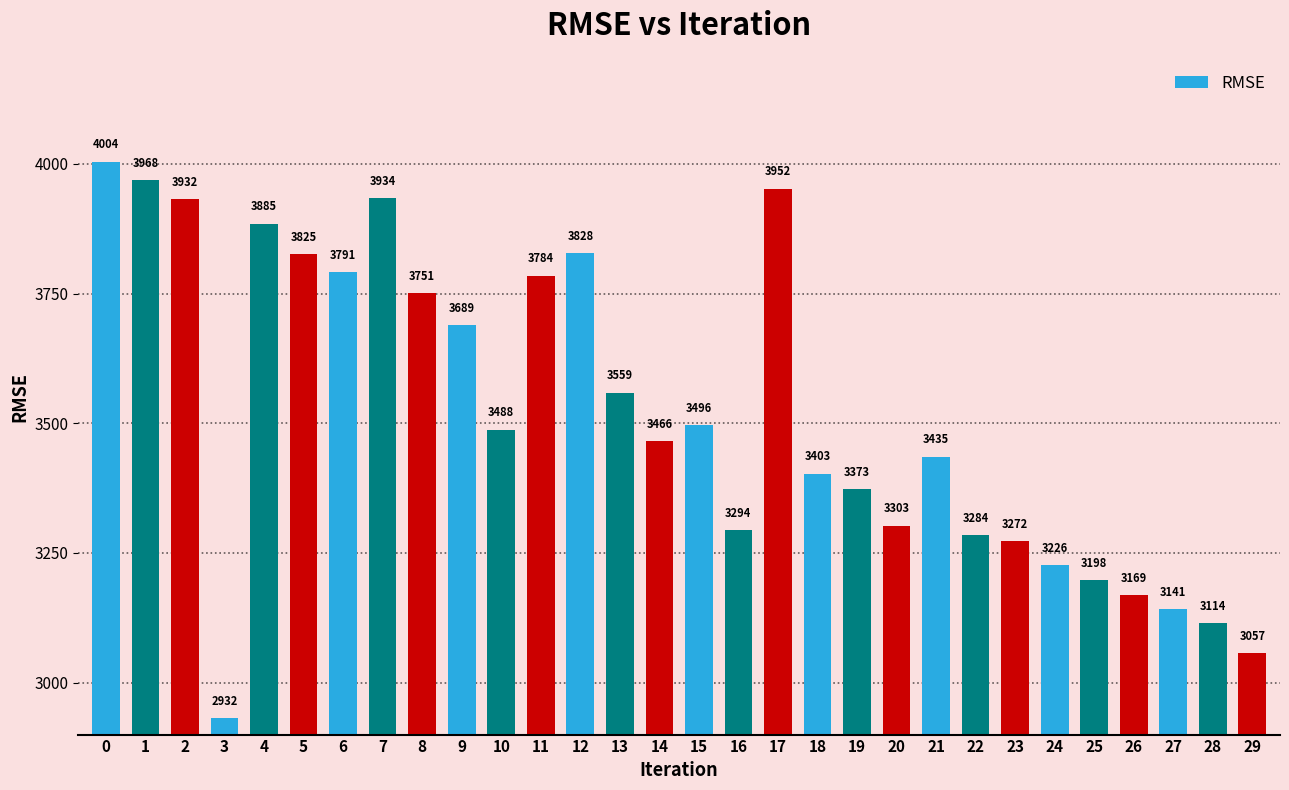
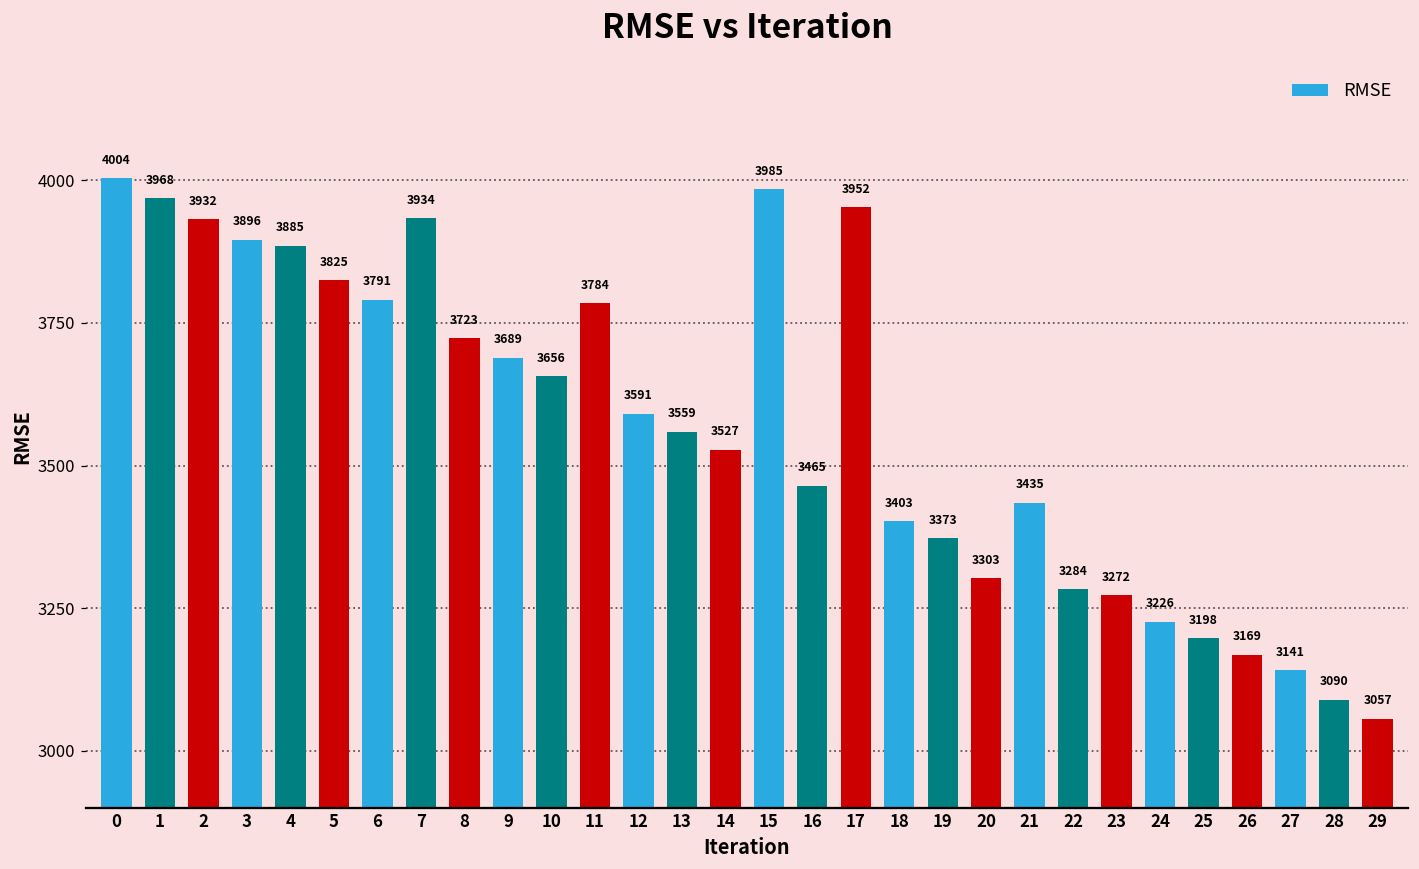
3: 2932 -> 3896
8: 3751 -> 3723
10: 3488 -> 3656
12: 3828 -> 3591
14: 3466 -> 3527
15: 3496 -> 3985
16: 3294 -> 3465
28: 3114 -> 3090
